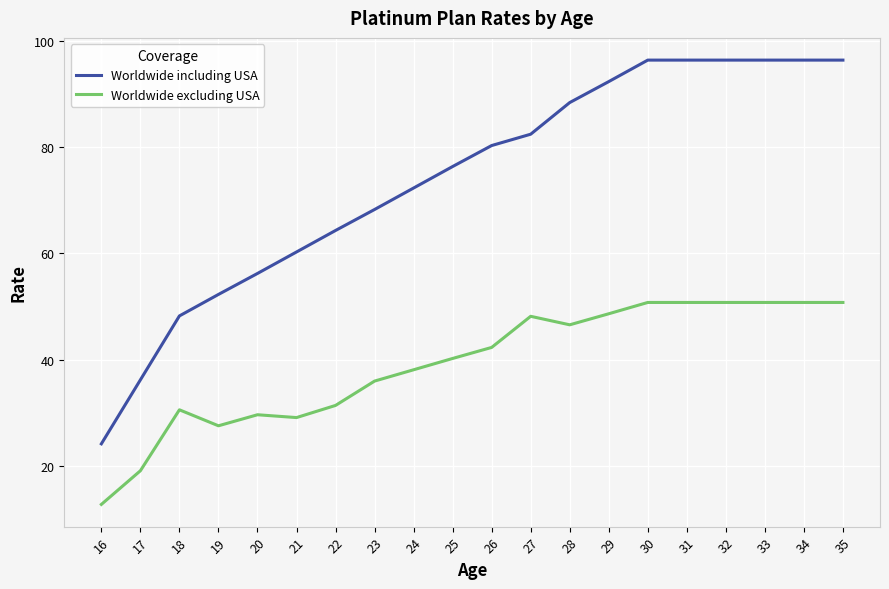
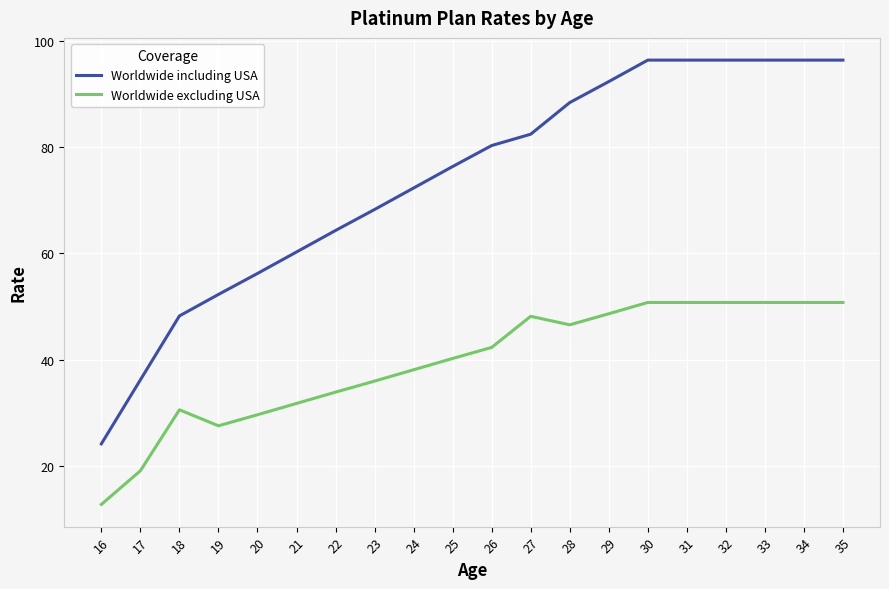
Worldwide excluding USA, 21: 29 -> 32
Worldwide excluding USA, 22: 31 -> 34
